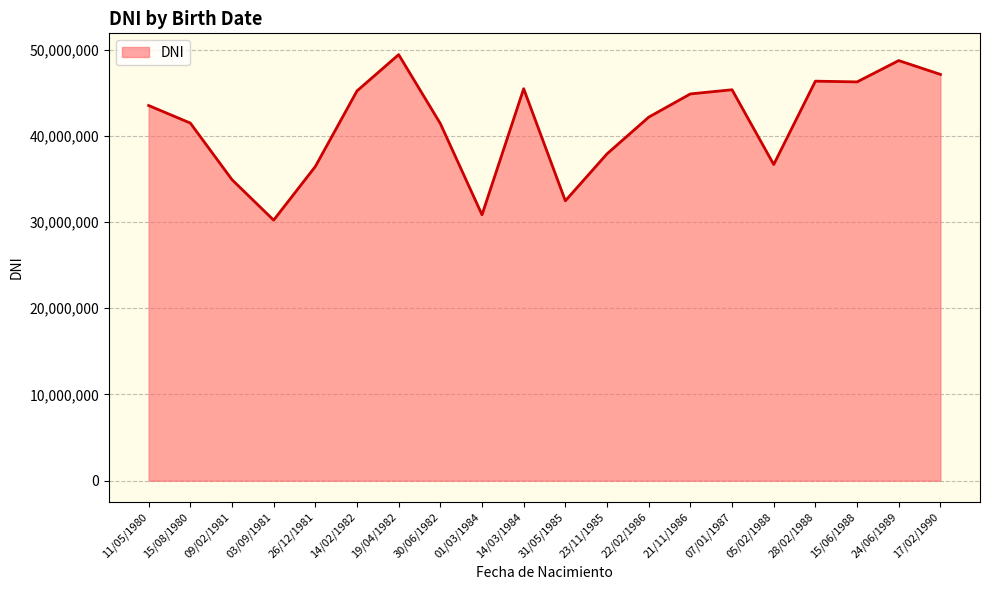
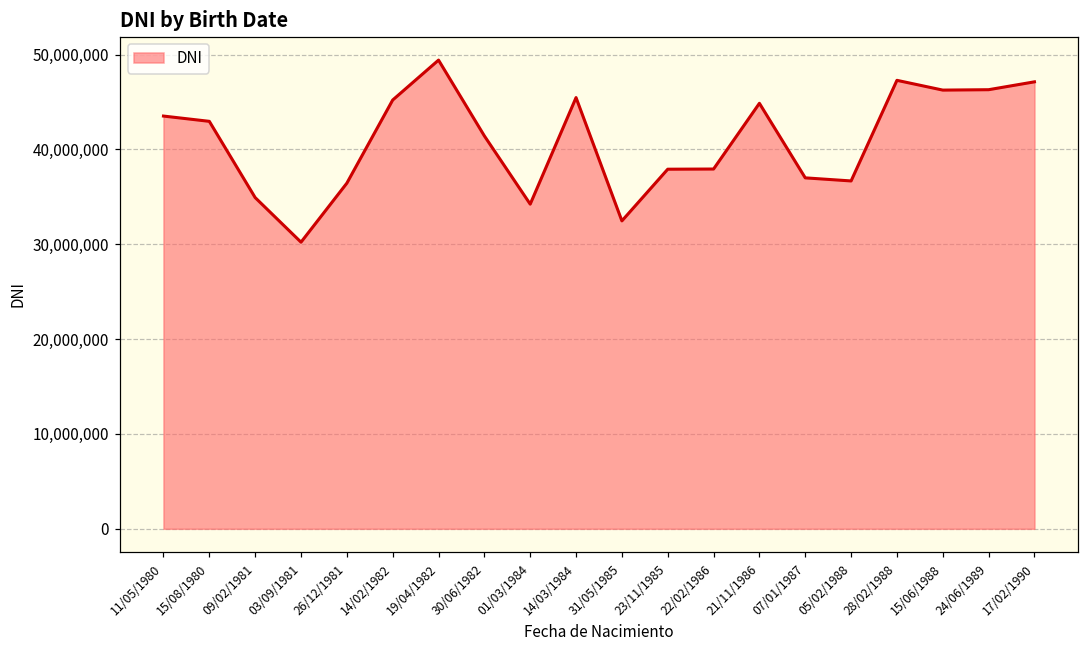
15/08/1980: 41,000,000 -> 43,000,000
01/03/1984: 31,000,000 -> 34,000,000
22/02/1986: 42,000,000 -> 38,000,000
07/01/1987: 45,000,000 -> 37,000,000
28/02/1988: 46,000,000 -> 47,000,000
24/06/1989: 49,000,000 -> 46,000,000
